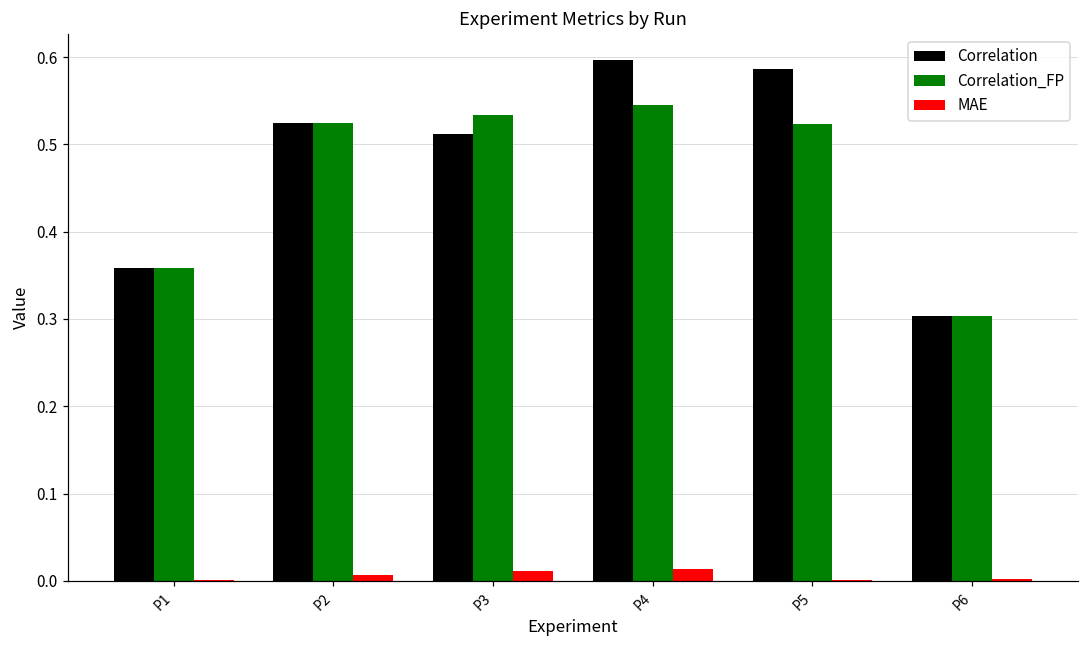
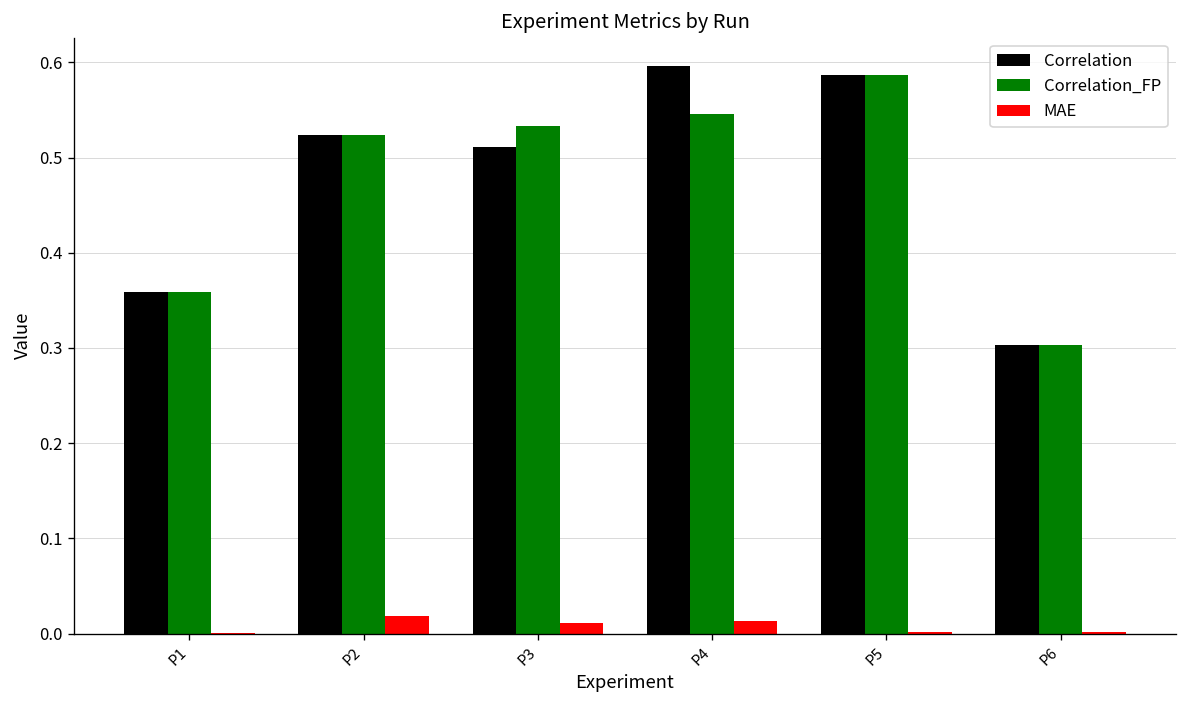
MAE, P2: 0.01 -> 0.02
Correlation_FP, P5: 0.52 -> 0.59
